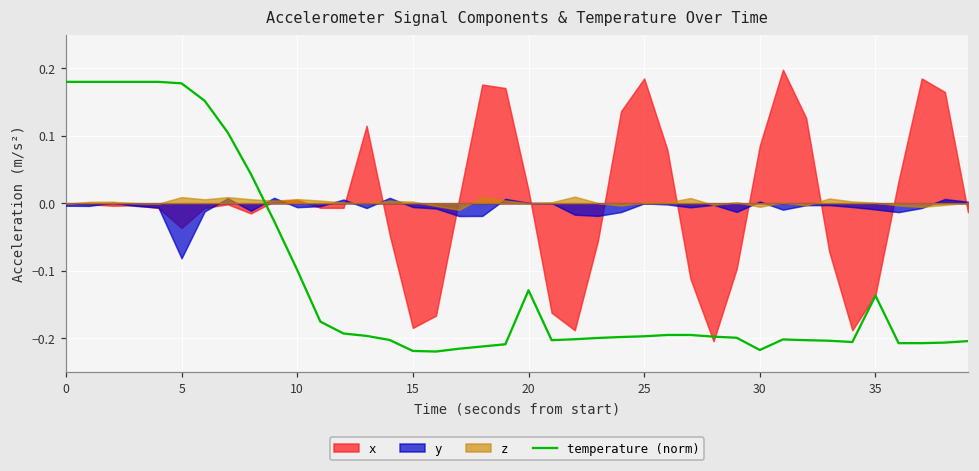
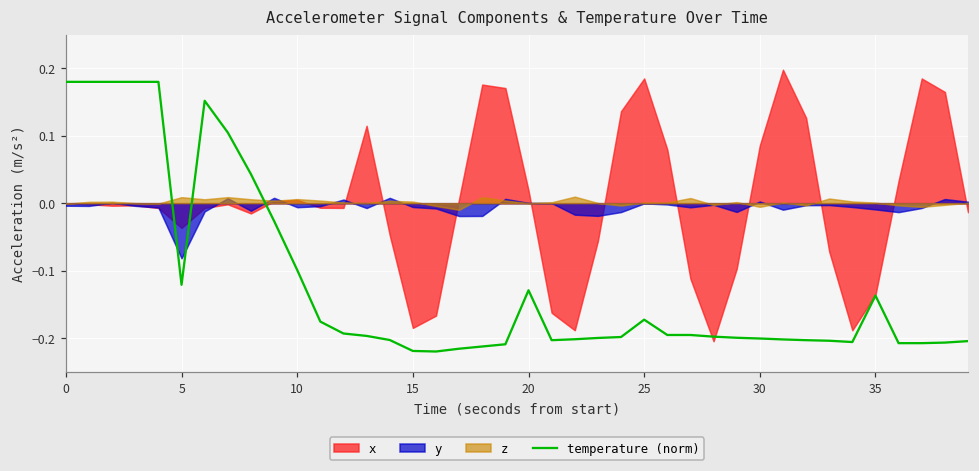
temperature (norm), 5: 0.18 -> -0.12
temperature (norm), 25: -0.20 -> -0.17
temperature (norm), 30: -0.22 -> -0.20
